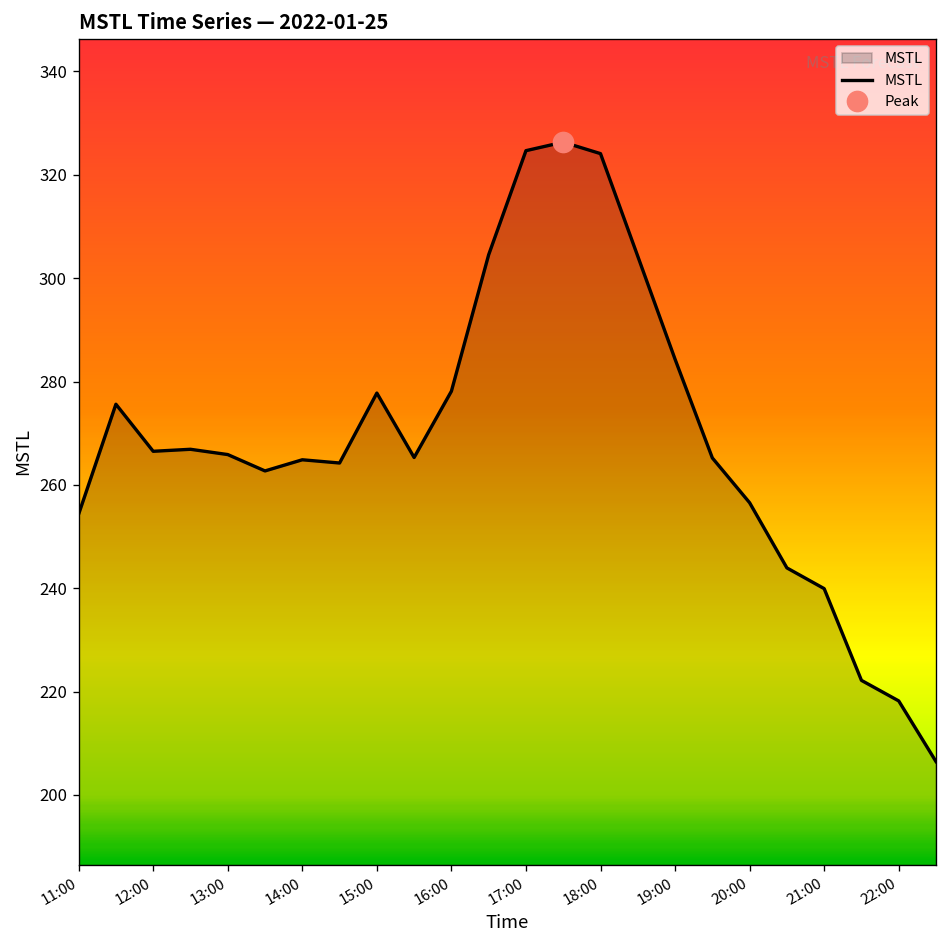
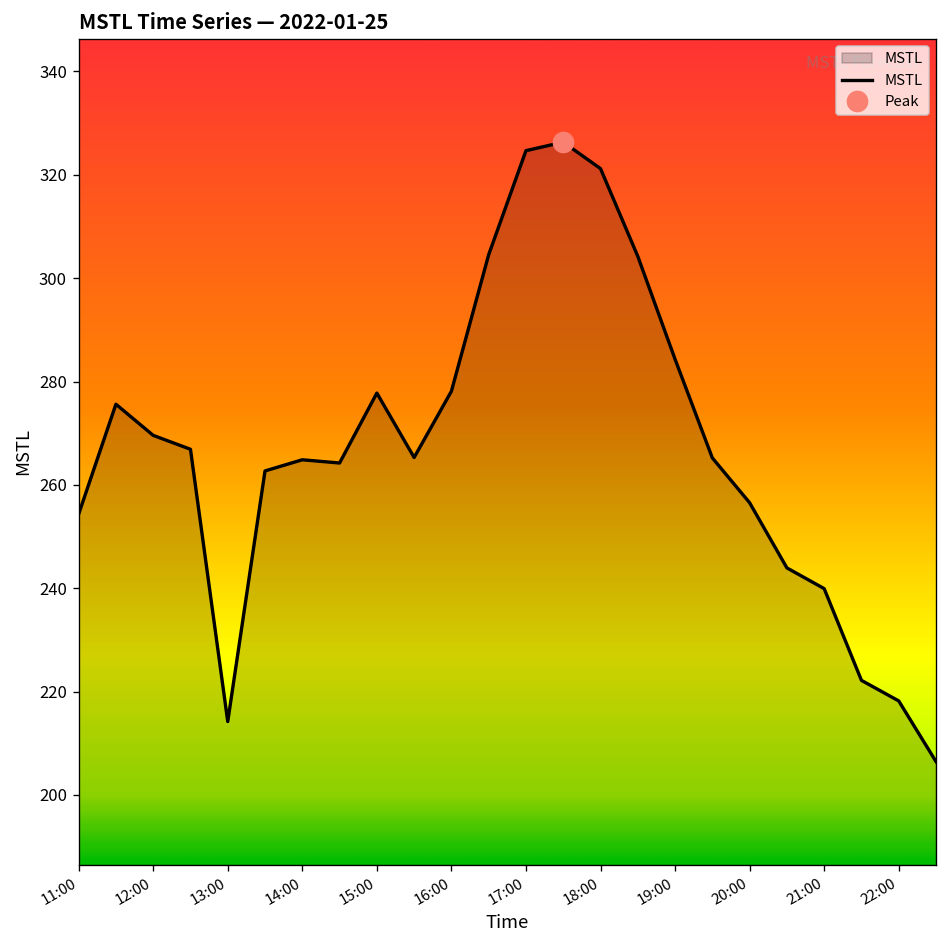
MSTL, 12:00: 267 -> 270
MSTL, 13:00: 266 -> 214
MSTL, 18:00: 324 -> 321
